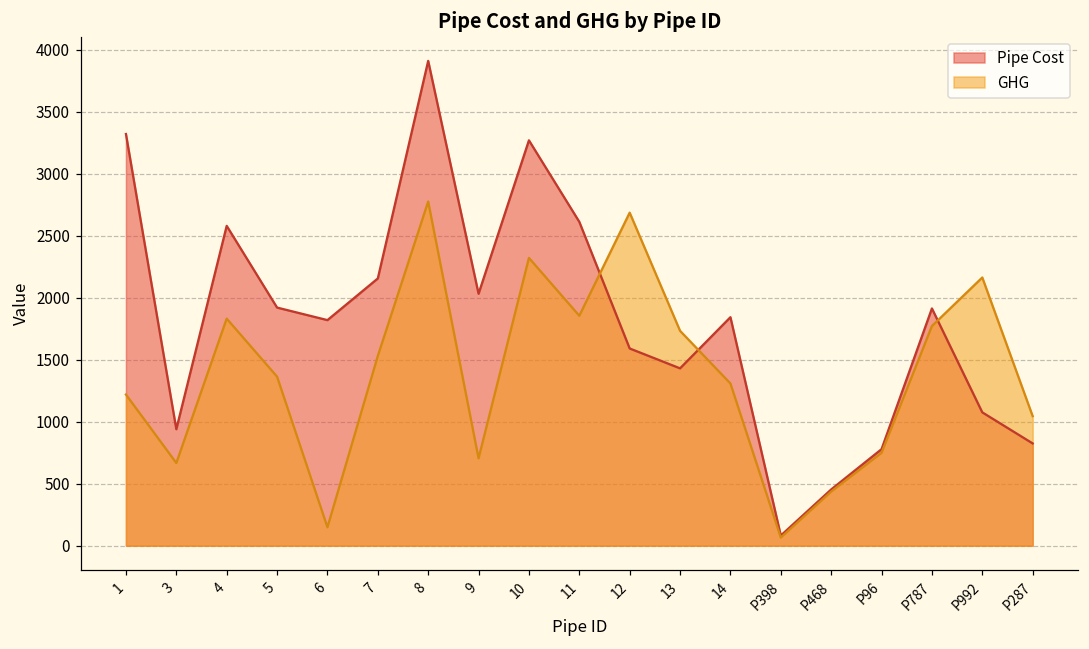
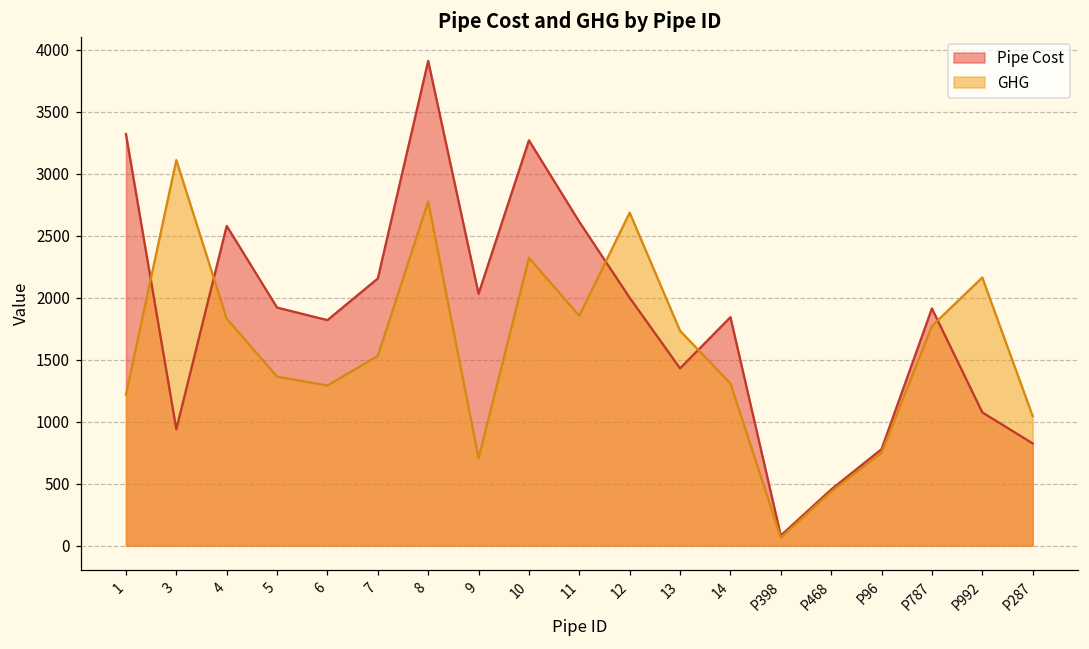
GHG, 3: 670 -> 3110
GHG, 6: 150 -> 1290
Pipe Cost, 12: 1590 -> 2000
